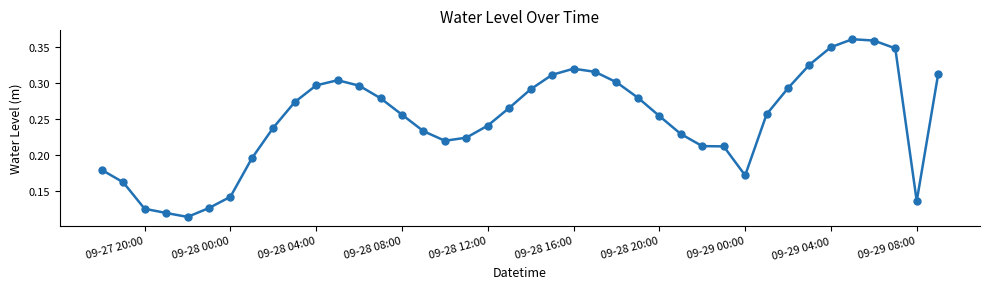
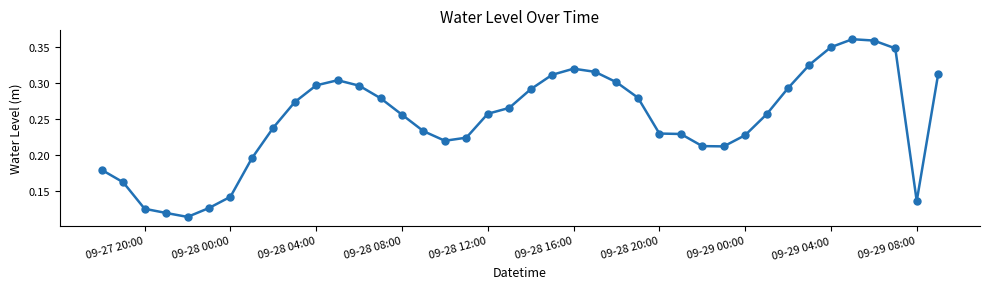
09-28 12:00: 0.24 -> 0.26
09-28 20:00: 0.25 -> 0.23
09-29 00:00: 0.17 -> 0.23
